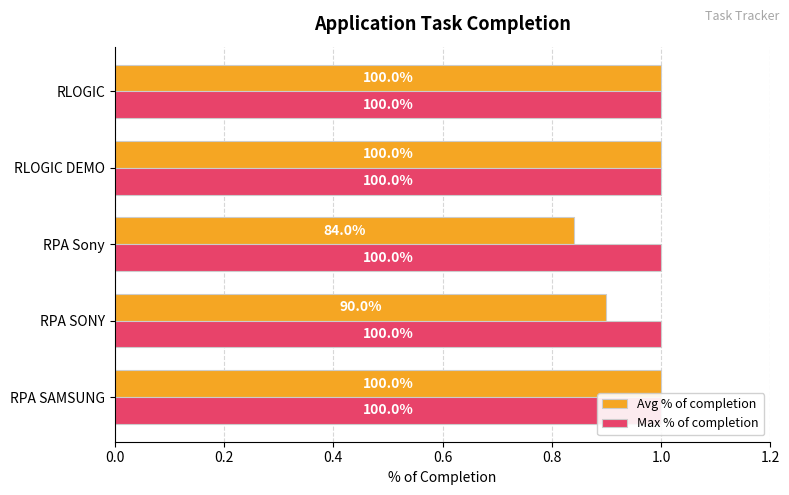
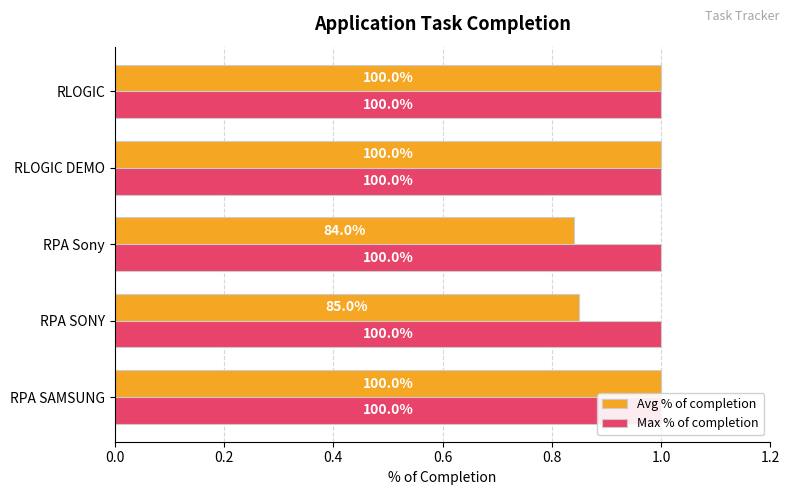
Avg % of completion, RPA SONY: 90.0% -> 85.0%
